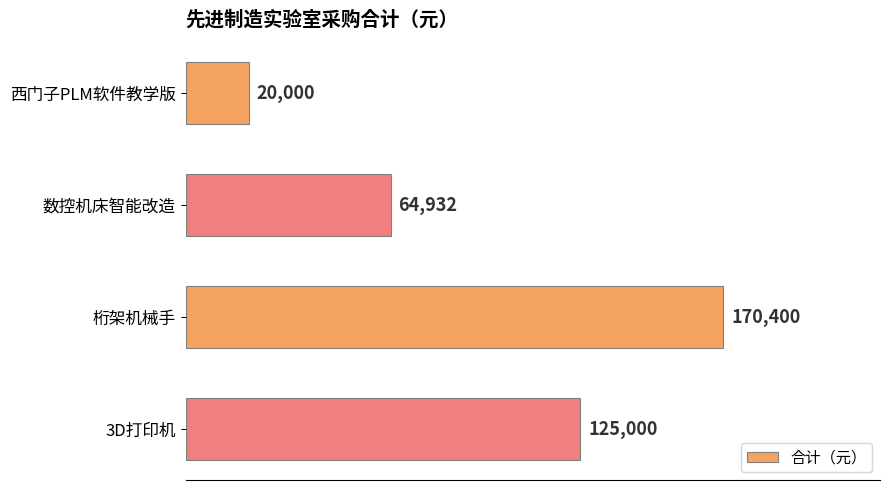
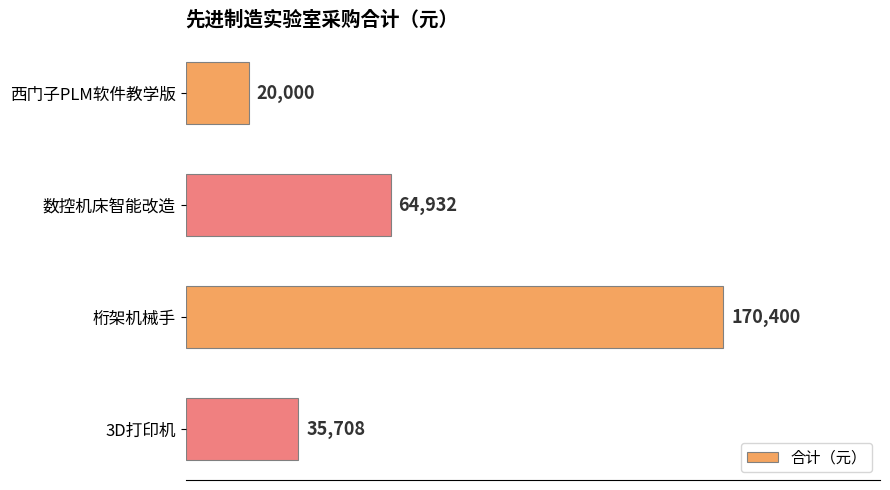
3D打印机: 125,000 -> 35,708
